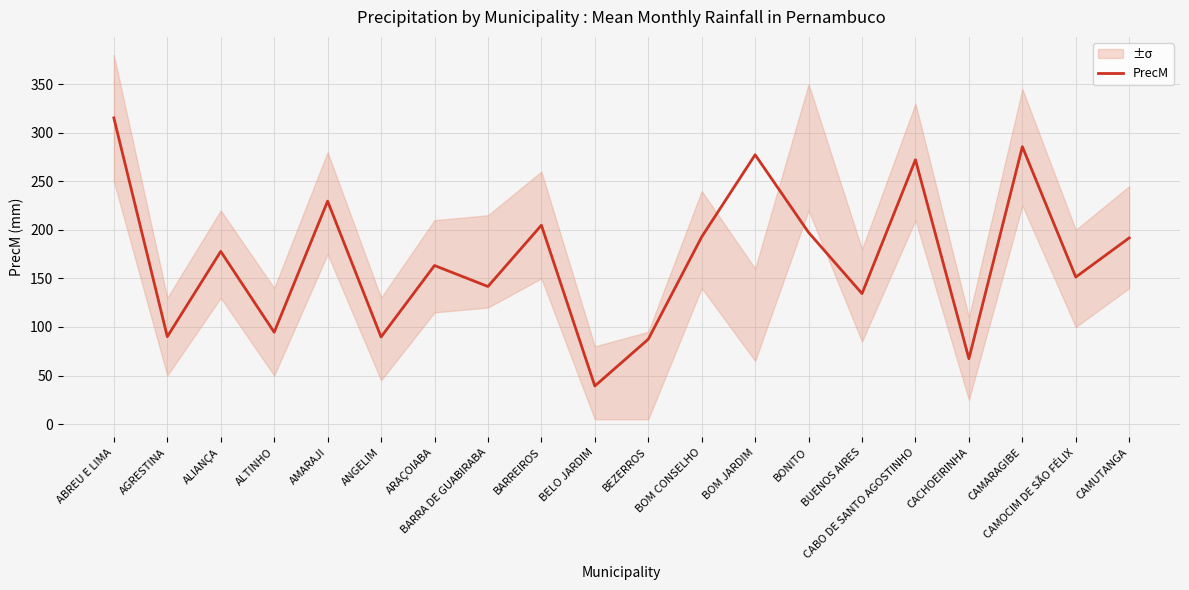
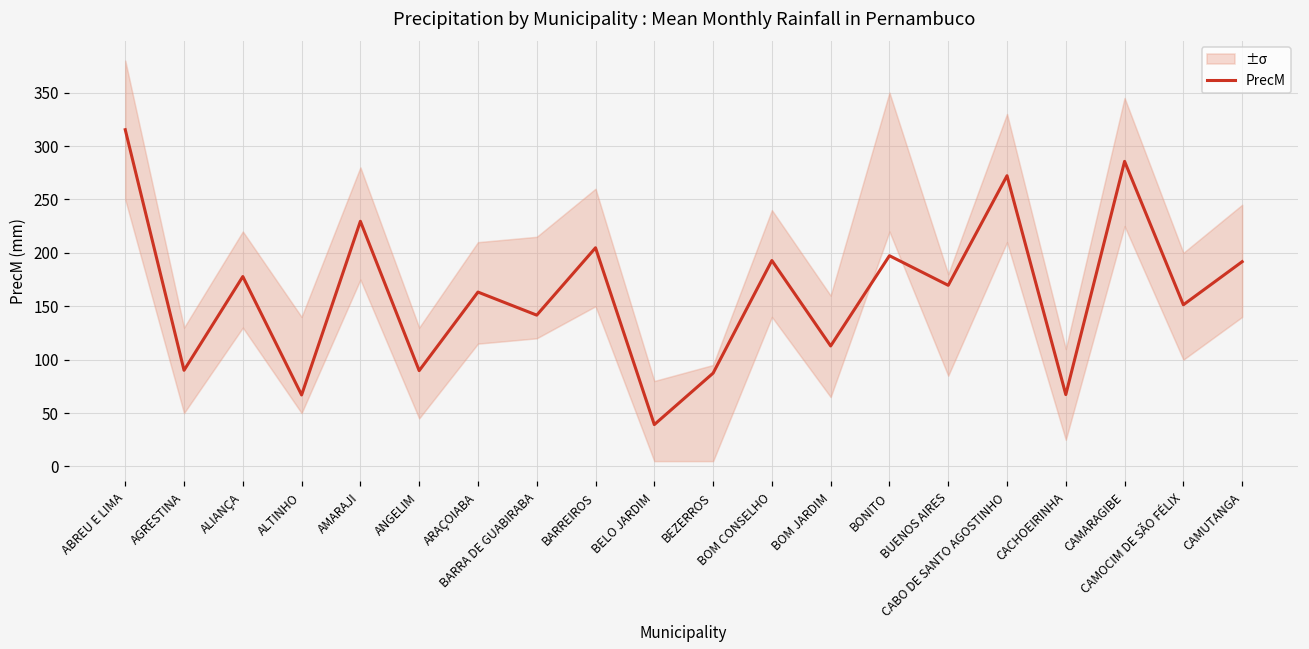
PrecM, ALTINHO: 90 -> 70
PrecM, BOM JARDIM: 280 -> 110
PrecM, BUENOS AIRES: 130 -> 170
